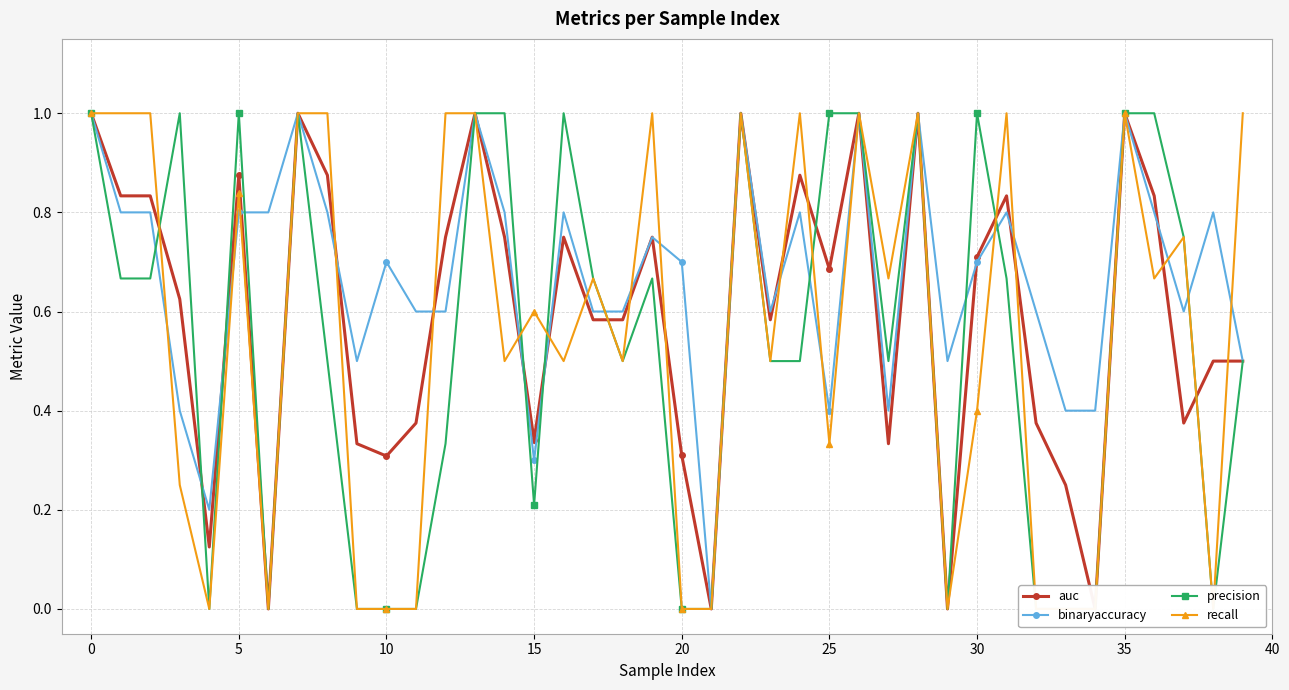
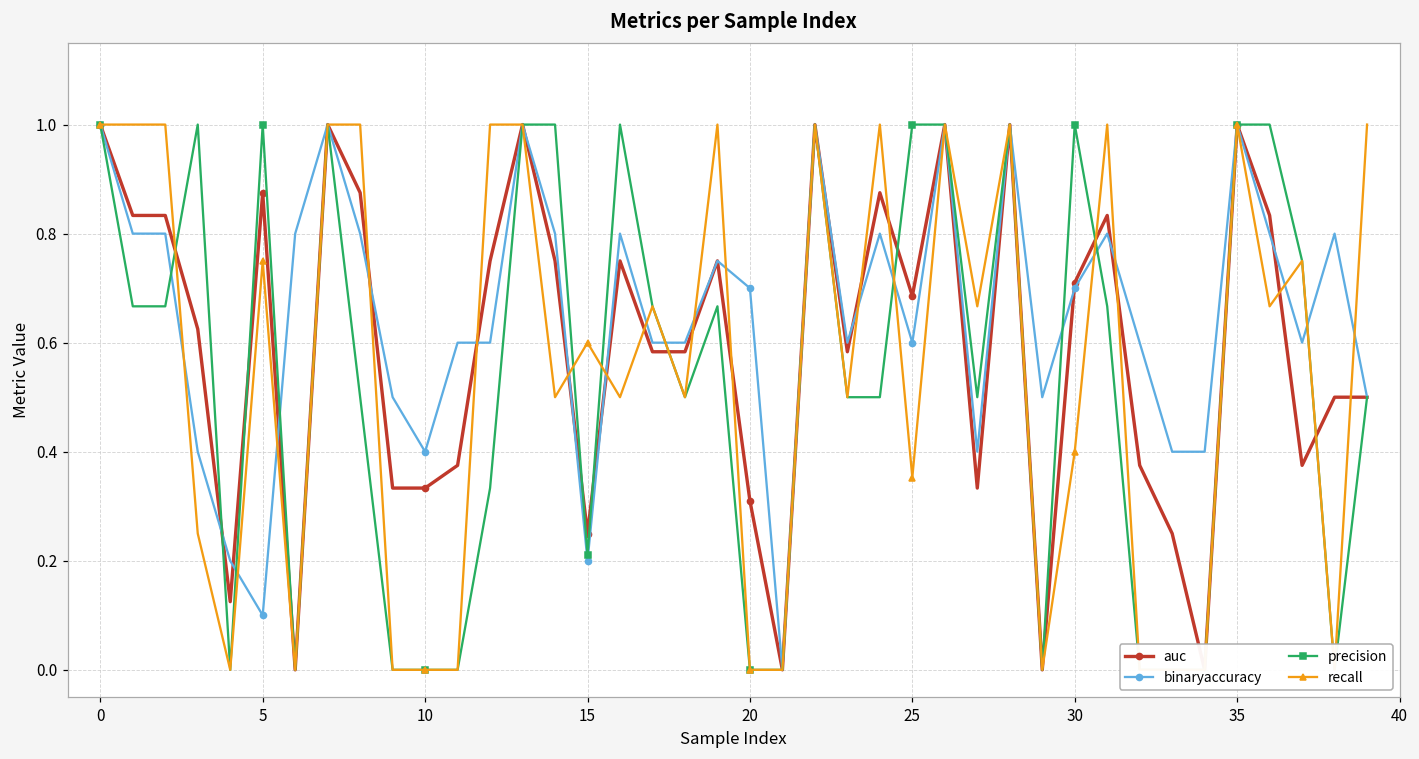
binaryaccuracy, 5: 0.8 -> 0.1
recall, 5: 0.84 -> 0.75
auc, 10: 0.31 -> 0.33
binaryaccuracy, 10: 0.7 -> 0.4
auc, 15: 0.34 -> 0.25
binaryaccuracy, 15: 0.3 -> 0.2
binaryaccuracy, 25: 0.4 -> 0.6
recall, 25: 0.33 -> 0.35
